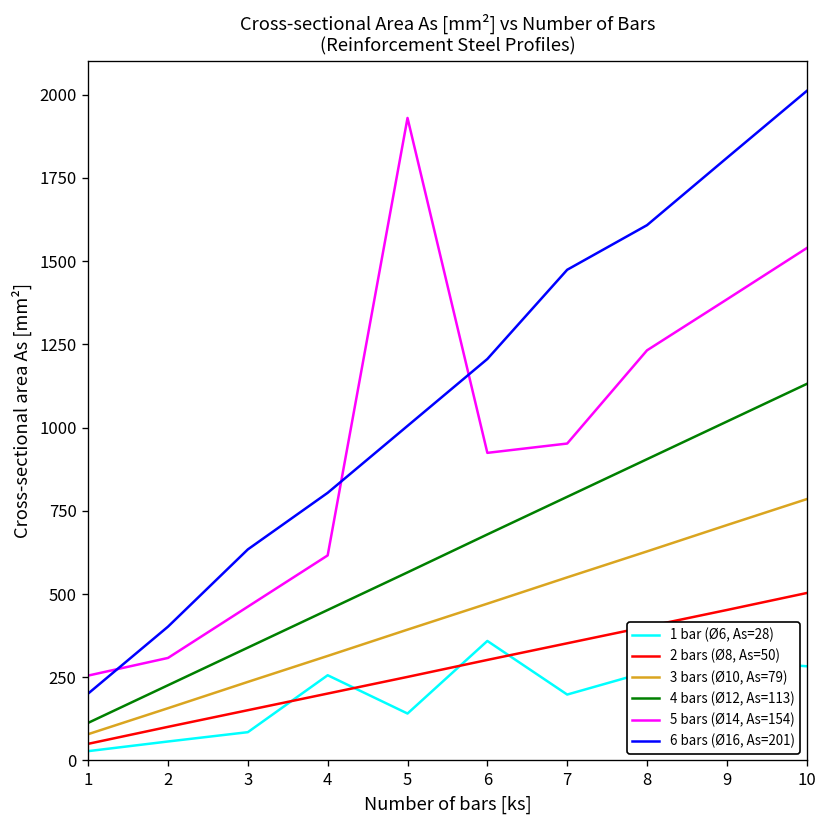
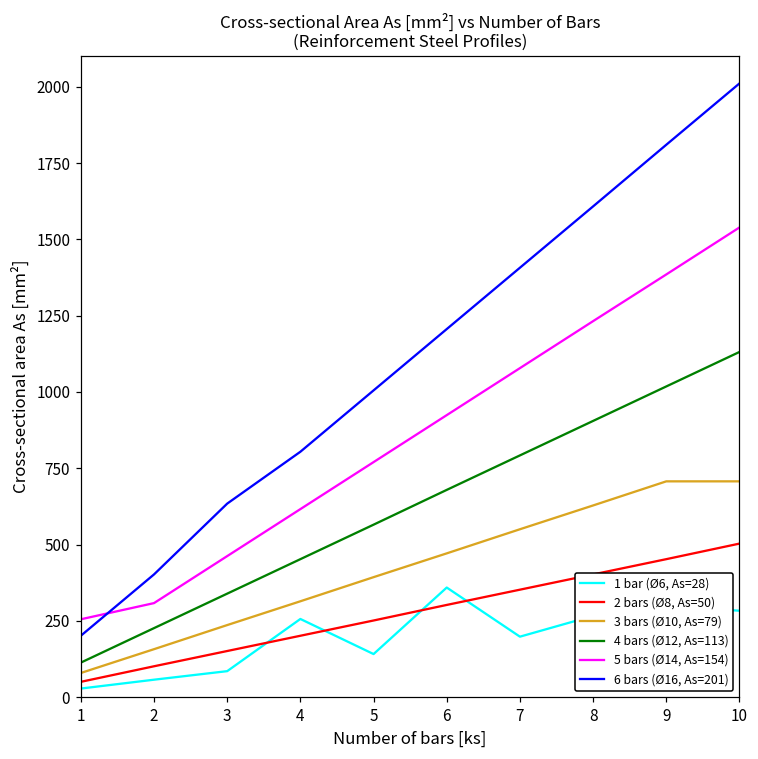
5 bars (Ø14, As=154), 5: 1930 -> 770
5 bars (Ø14, As=154), 7: 950 -> 1080
6 bars (Ø16, As=201), 7: 1470 -> 1410
3 bars (Ø10, As=79), 10: 790 -> 710
